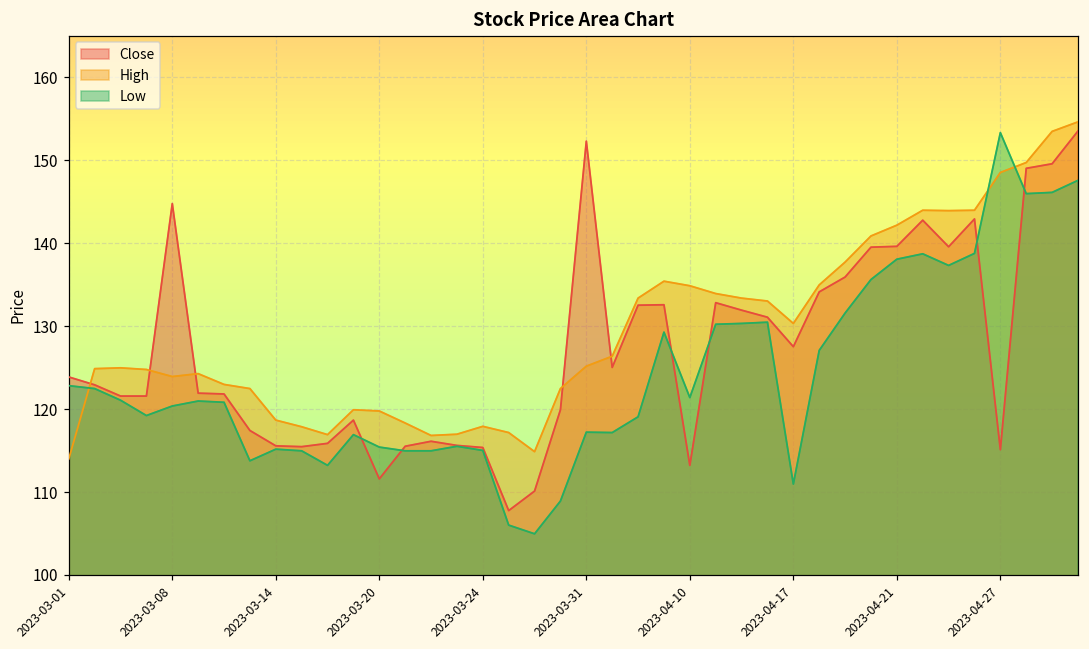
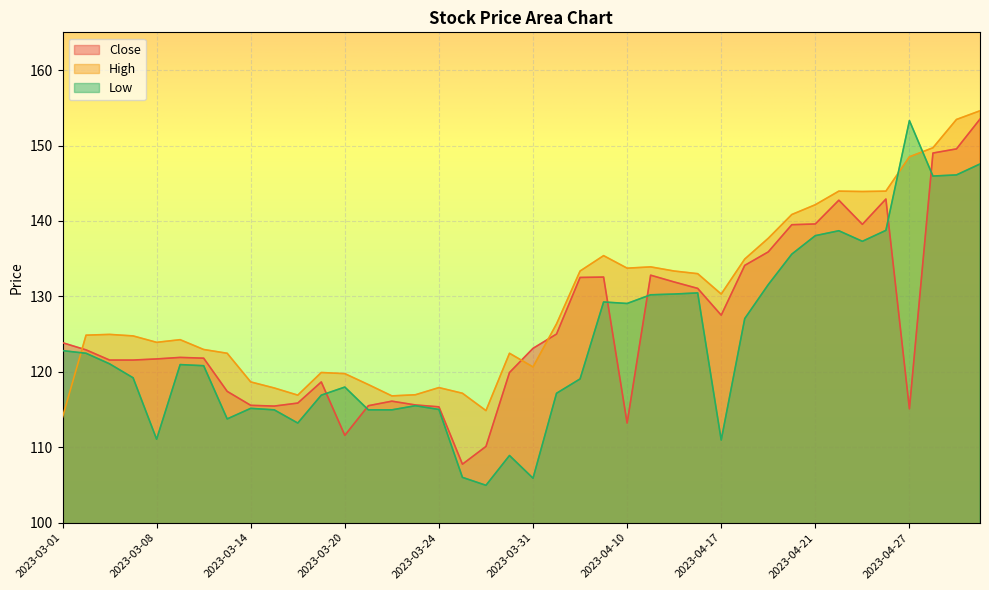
Close, 2023-03-08: 145 -> 122
Low, 2023-03-08: 120 -> 111
Low, 2023-03-20: 115 -> 118
Close, 2023-03-31: 152 -> 123
High, 2023-03-31: 125 -> 121
Low, 2023-03-31: 117 -> 106
High, 2023-04-10: 135 -> 134
Low, 2023-04-10: 121 -> 129
